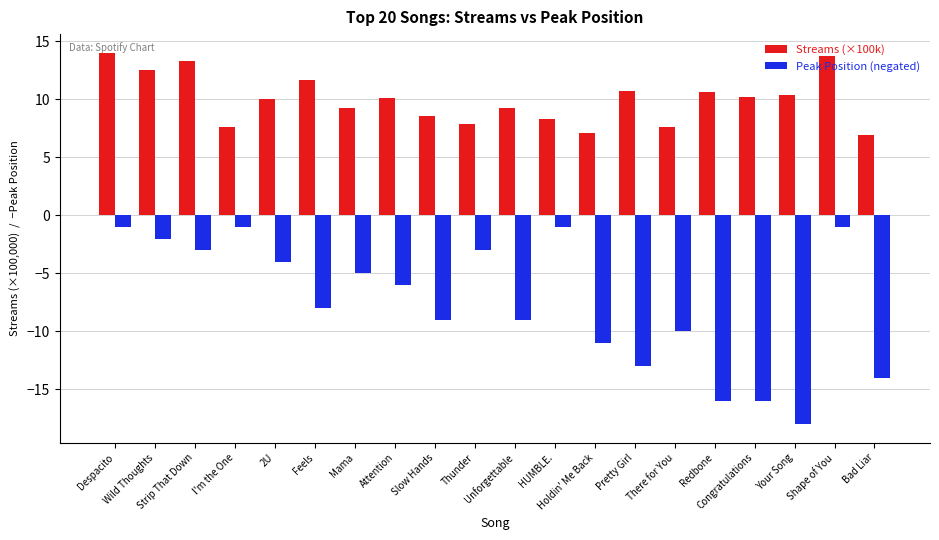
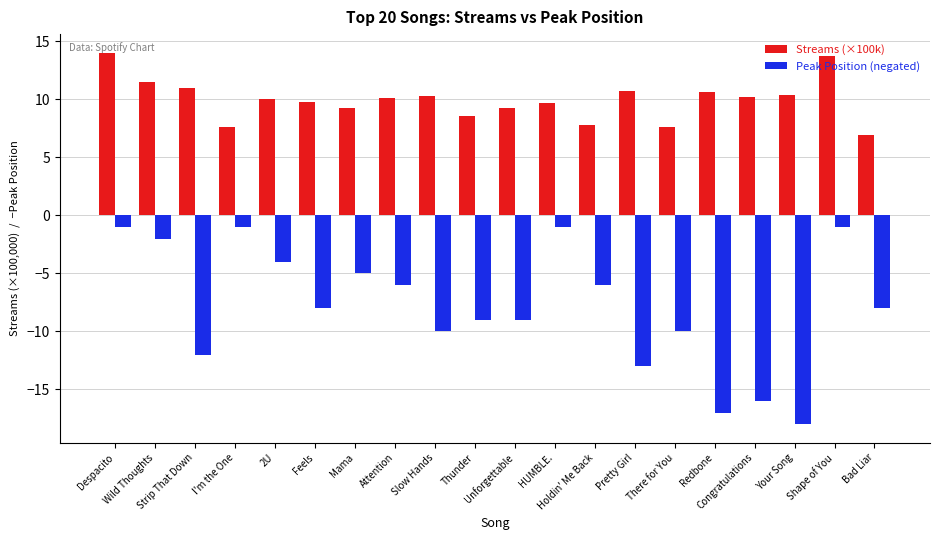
Streams (×100k), Wild Thoughts: 12.6 -> 11.5
Streams (×100k), Strip That Down: 13.3 -> 11.0
Peak Position (negated), Strip That Down: -3.0 -> -12.0
Streams (×100k), Feels: 11.7 -> 9.8
Streams (×100k), Slow Hands: 8.6 -> 10.3
Peak Position (negated), Slow Hands: -9.0 -> -10.0
Streams (×100k), Thunder: 7.8 -> 8.5
Peak Position (negated), Thunder: -3.0 -> -9.0
Streams (×100k), HUMBLE.: 8.3 -> 9.7
Streams (×100k), Holdin' Me Back: 7.1 -> 7.8
Peak Position (negated), Holdin' Me Back: -11.0 -> -6.0
Peak Position (negated), Redbone: -16.0 -> -17.0
Peak Position (negated), Bad Liar: -14.0 -> -8.0
